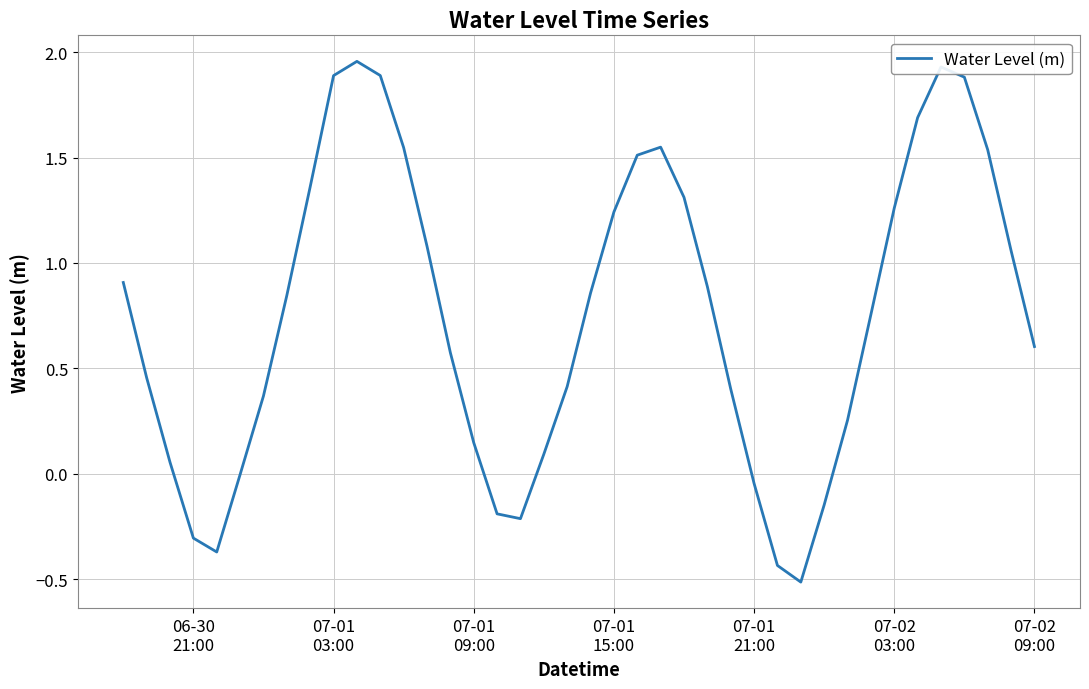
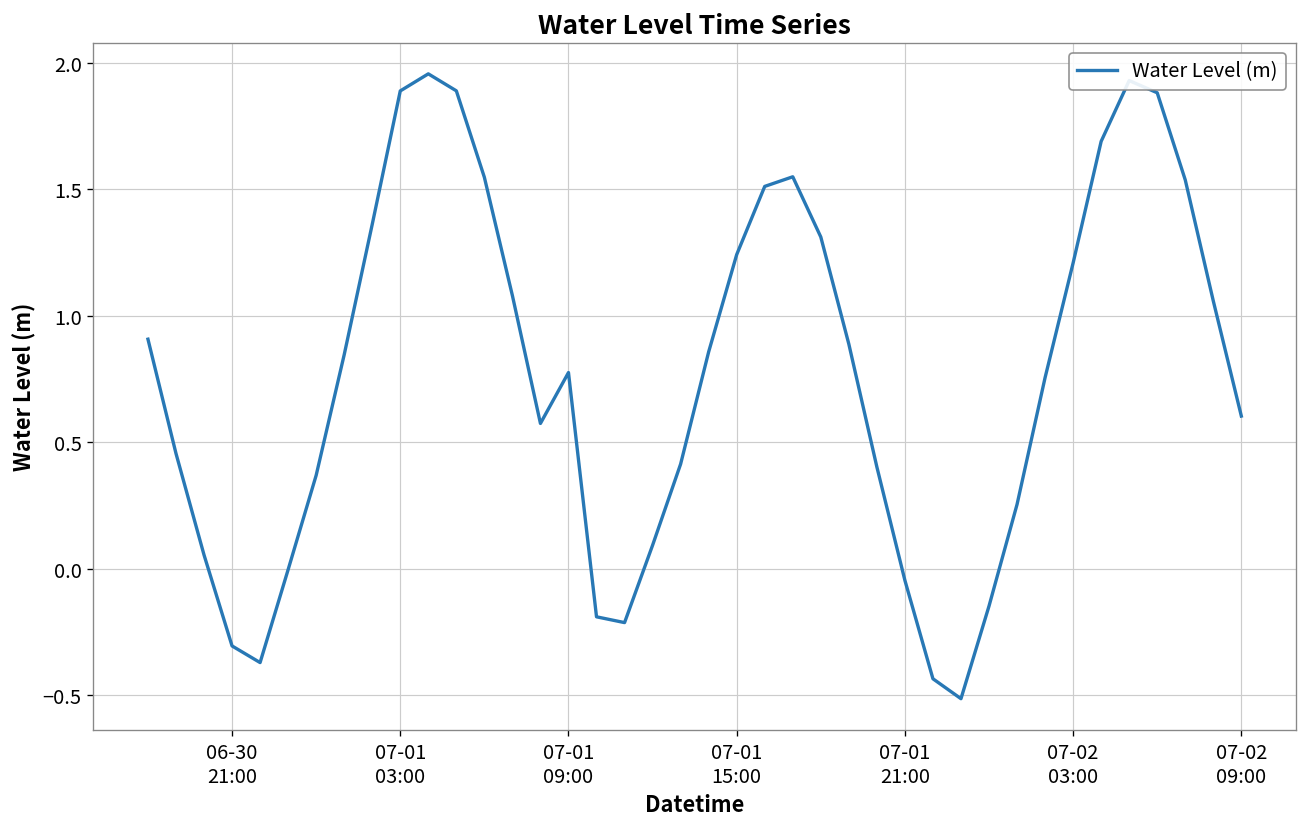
07-01 09:00: 0.15 -> 0.78
07-02 03:00: 1.26 -> 1.21
